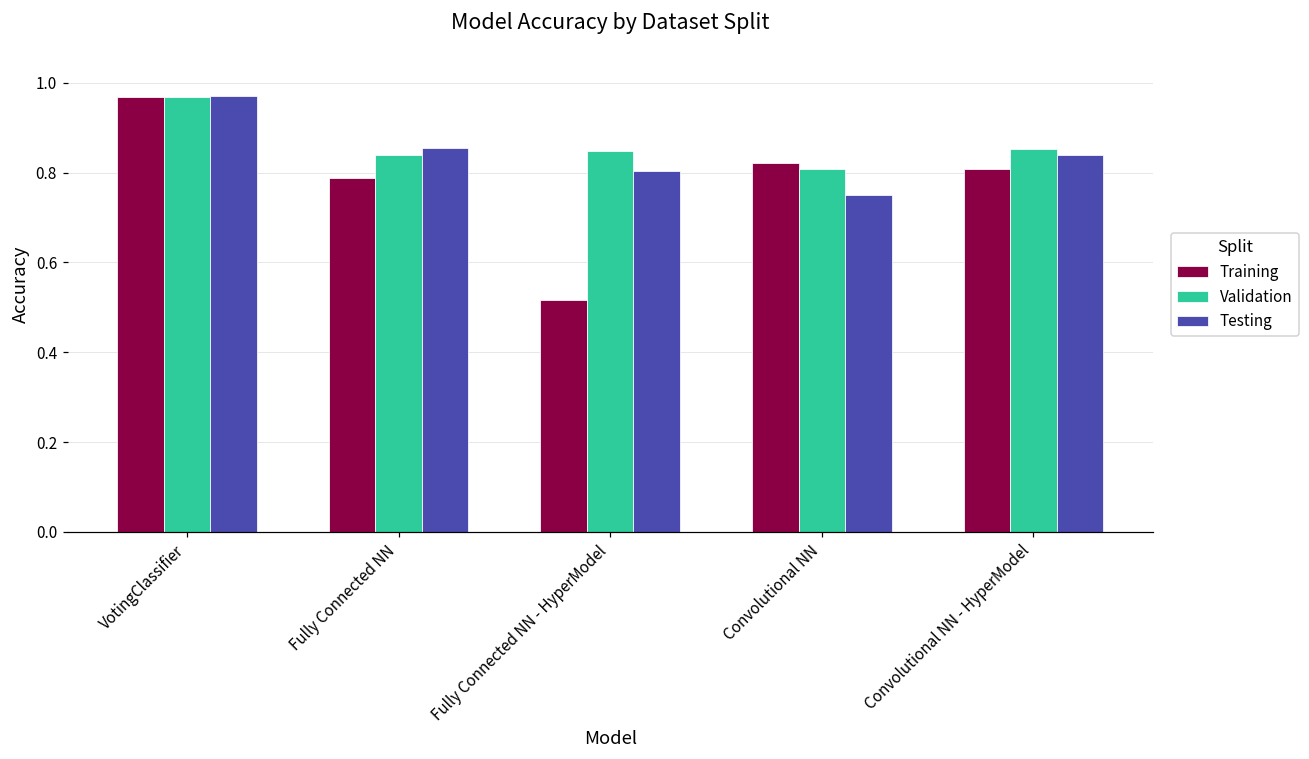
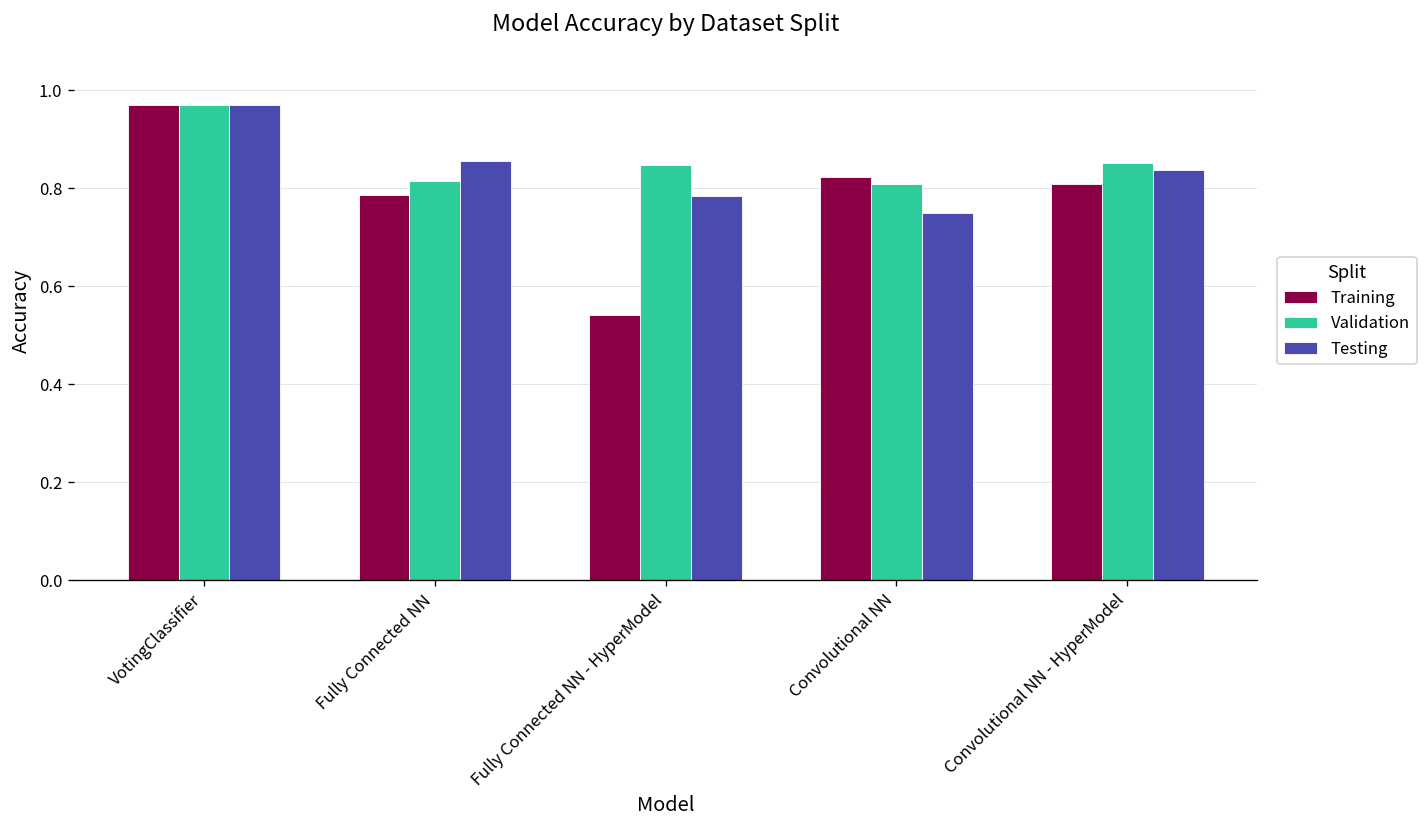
Validation, Fully Connected NN: 0.84 -> 0.82
Training, Fully Connected NN - HyperModel: 0.52 -> 0.54
Testing, Fully Connected NN - HyperModel: 0.80 -> 0.78
